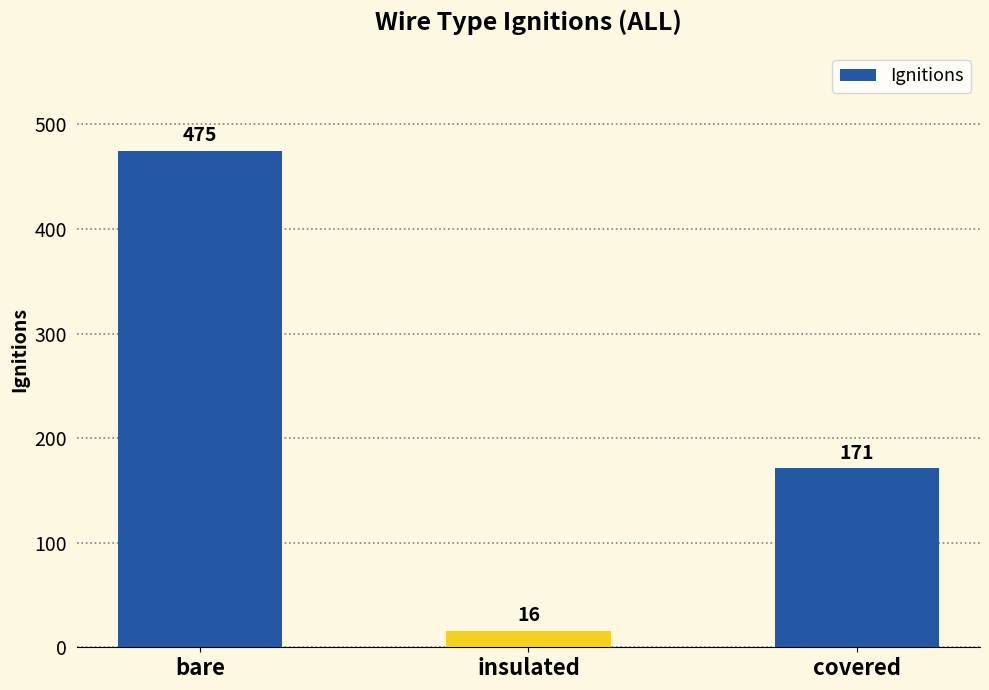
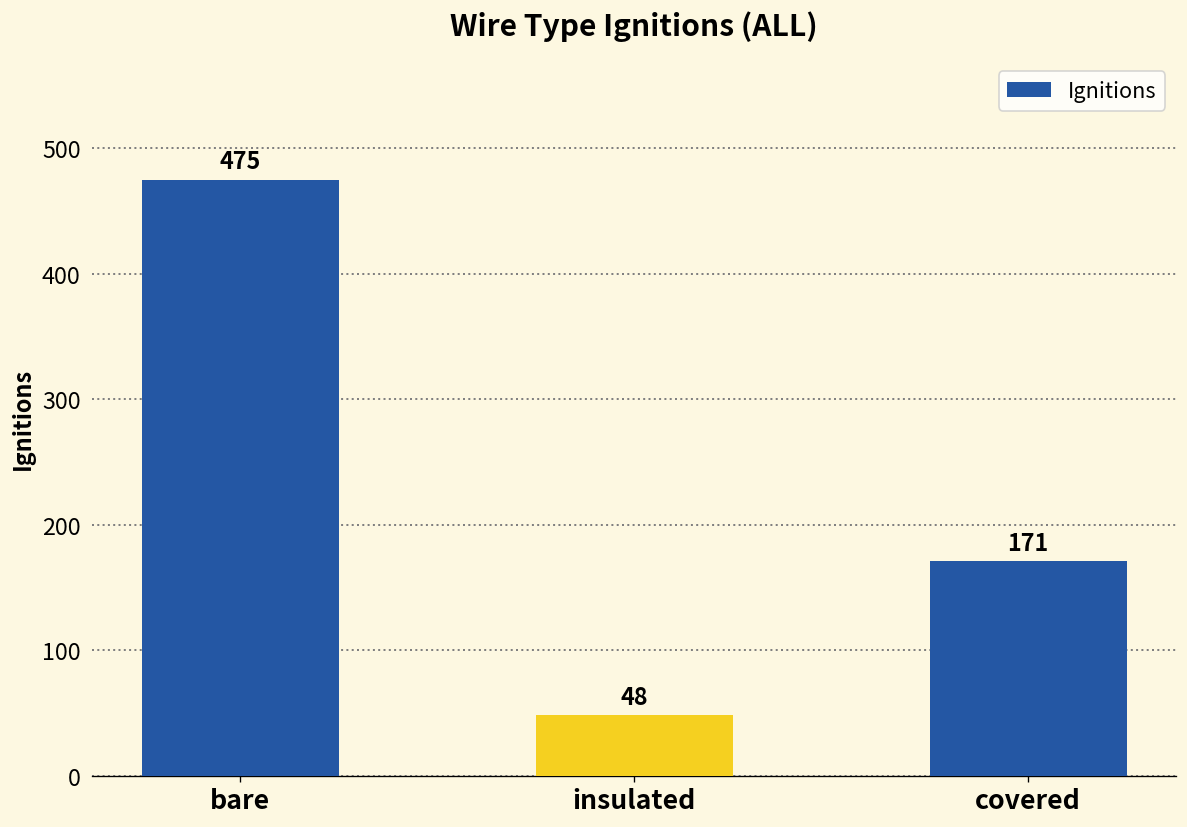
insulated: 16 -> 48
